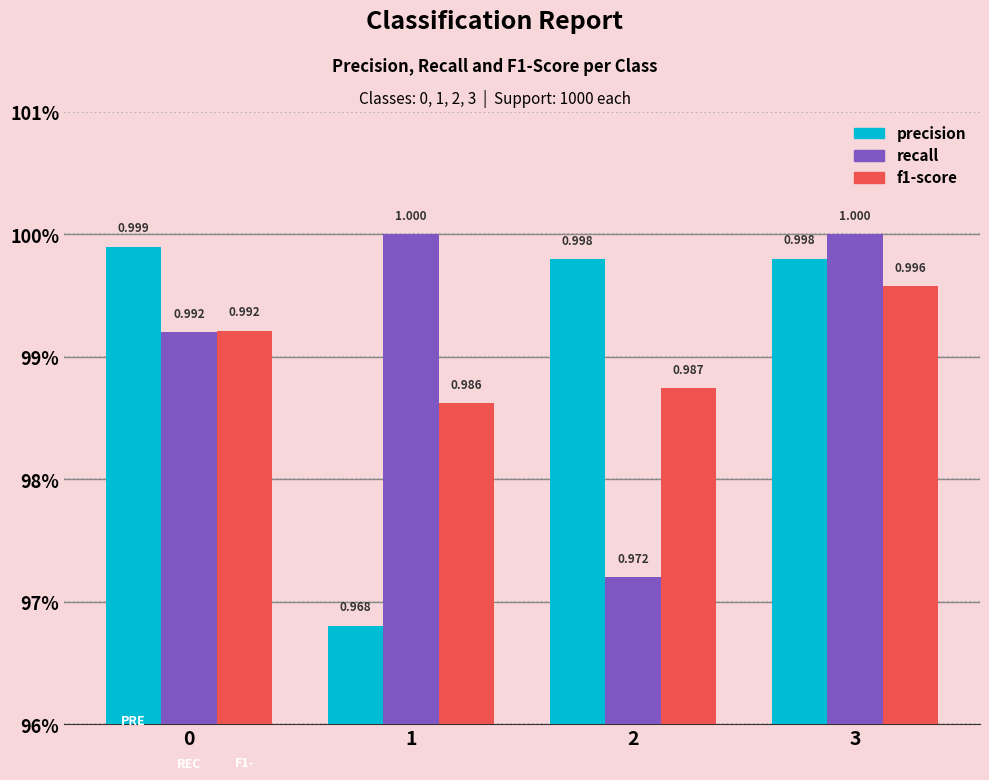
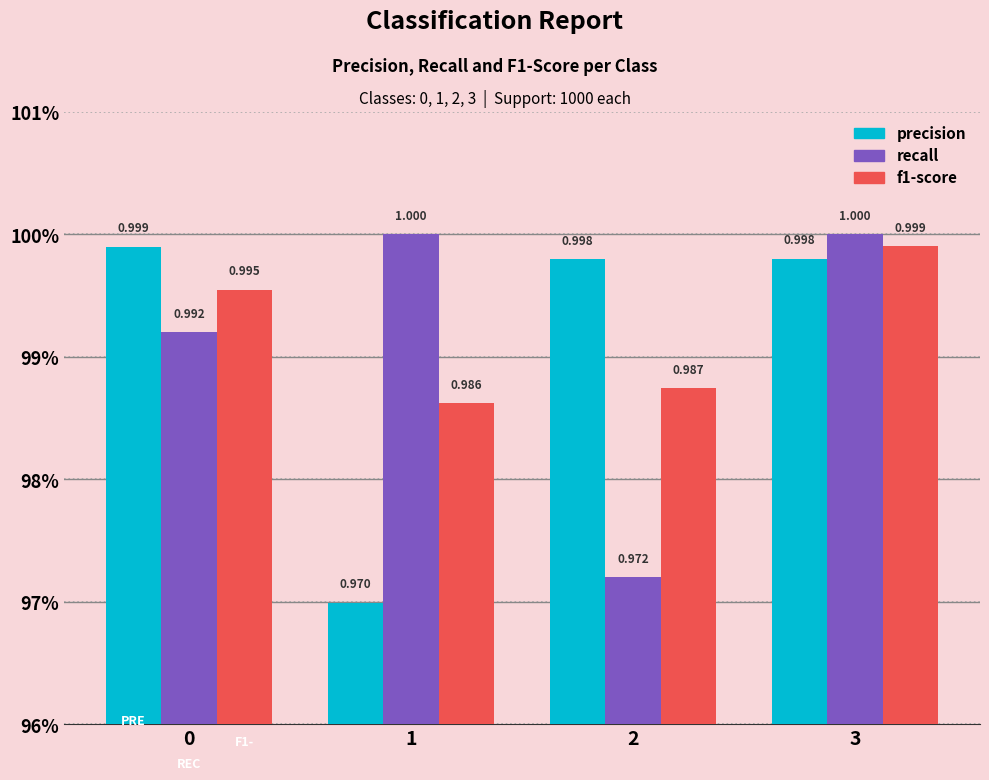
f1-score, 0: 0.992 -> 0.995
precision, 1: 0.968 -> 0.970
f1-score, 3: 0.996 -> 0.999
